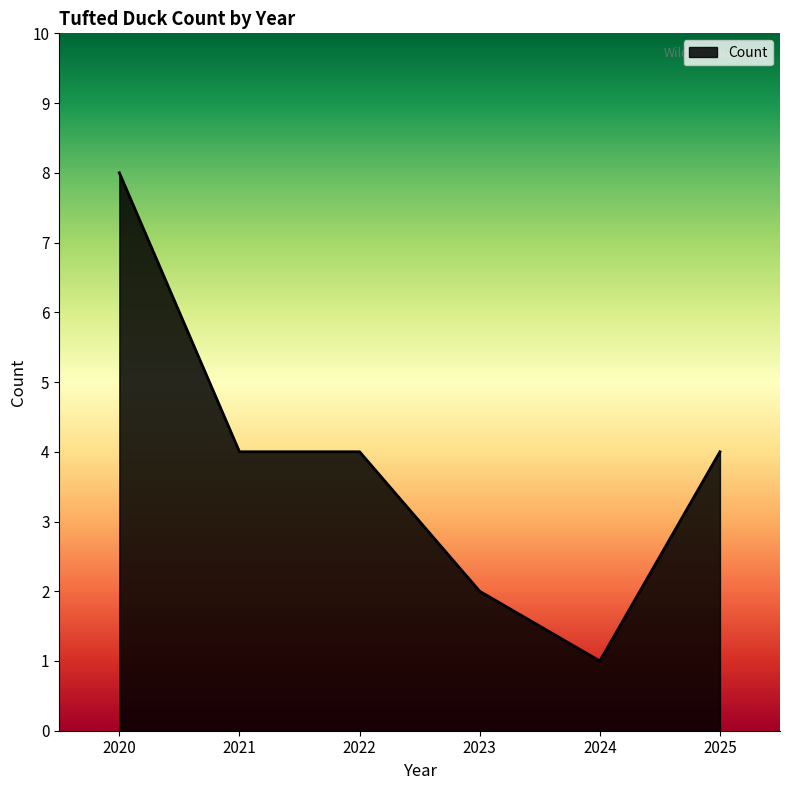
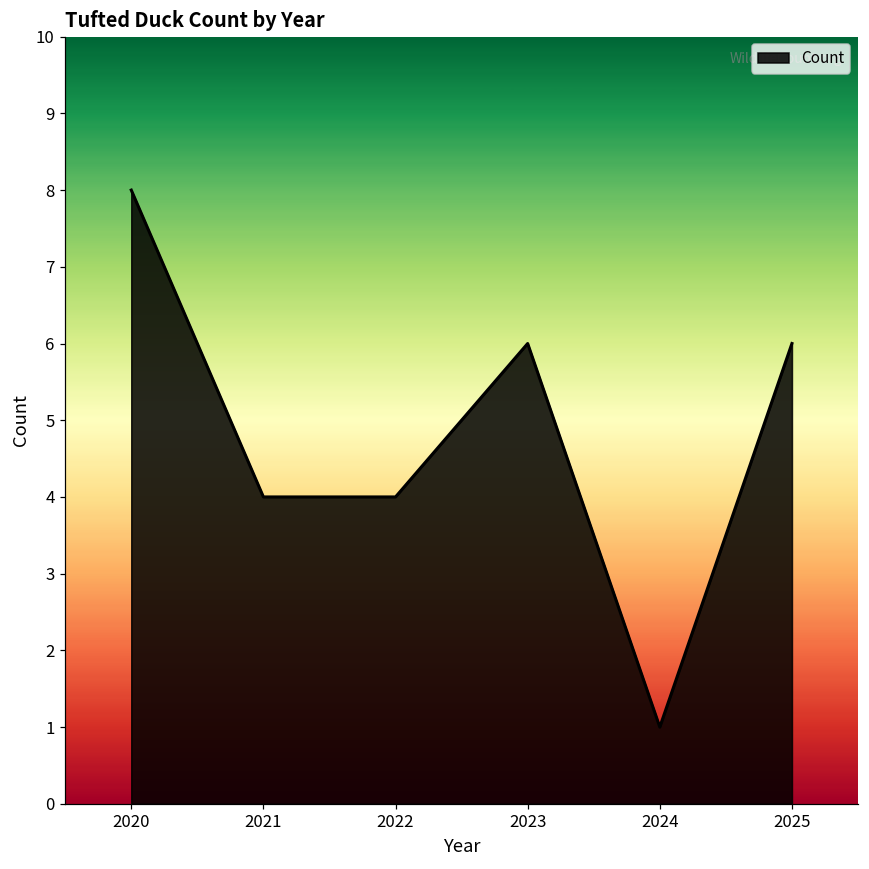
2023: 2 -> 6
2025: 4 -> 6
